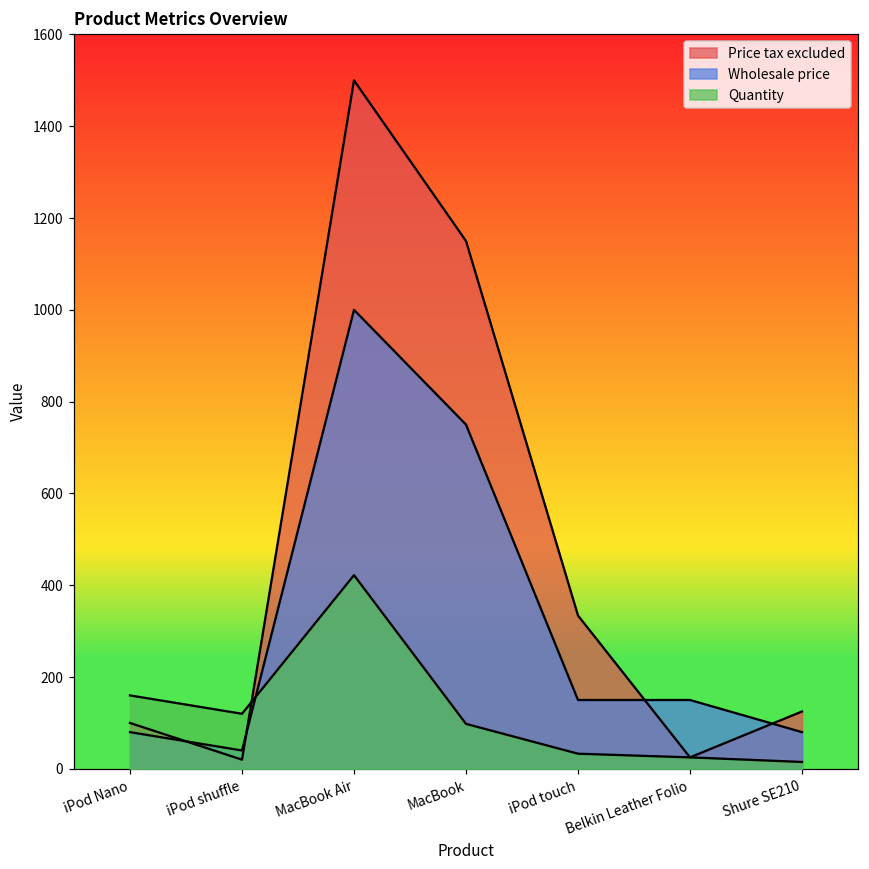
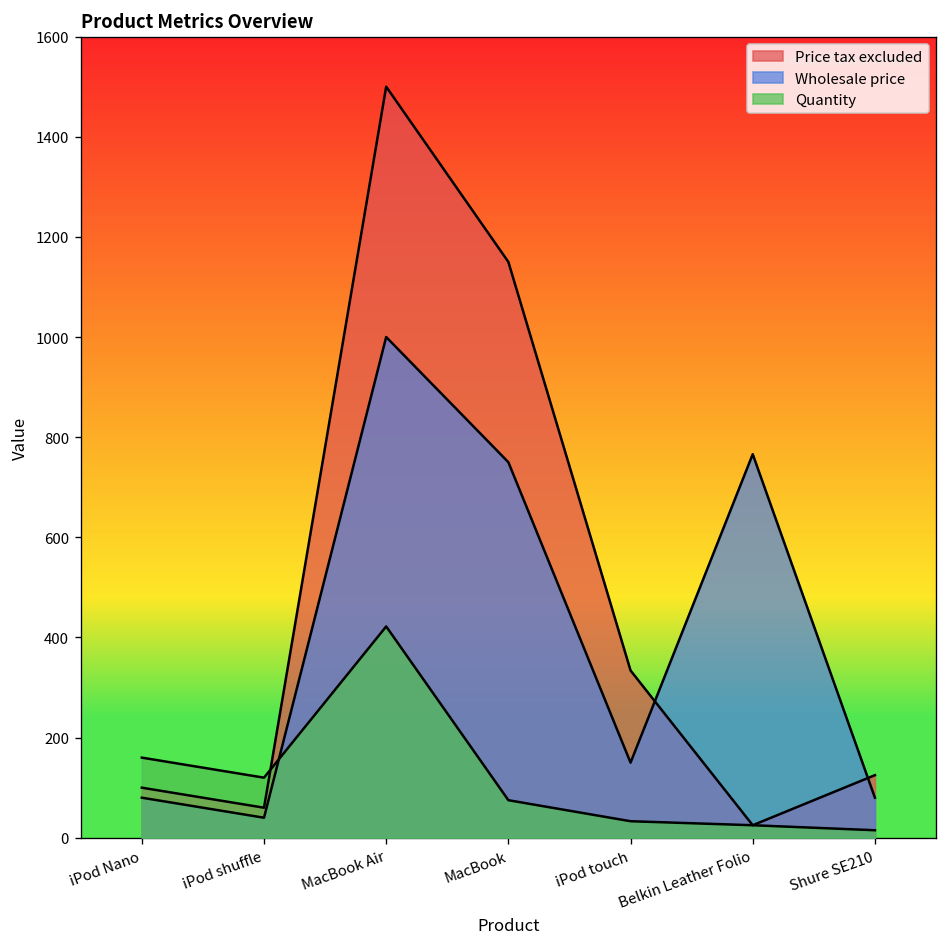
Price tax excluded, iPod shuffle: 20 -> 60
Quantity, MacBook: 100 -> 80
Wholesale price, Belkin Leather Folio: 150 -> 770
